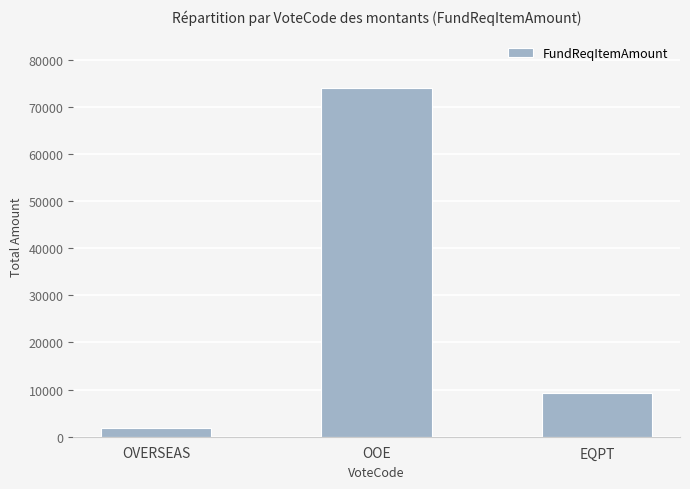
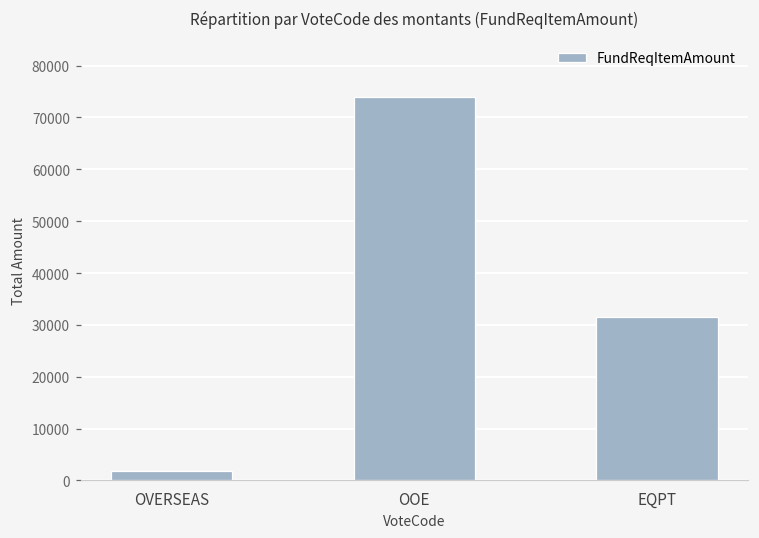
EQPT: 9000 -> 31000
